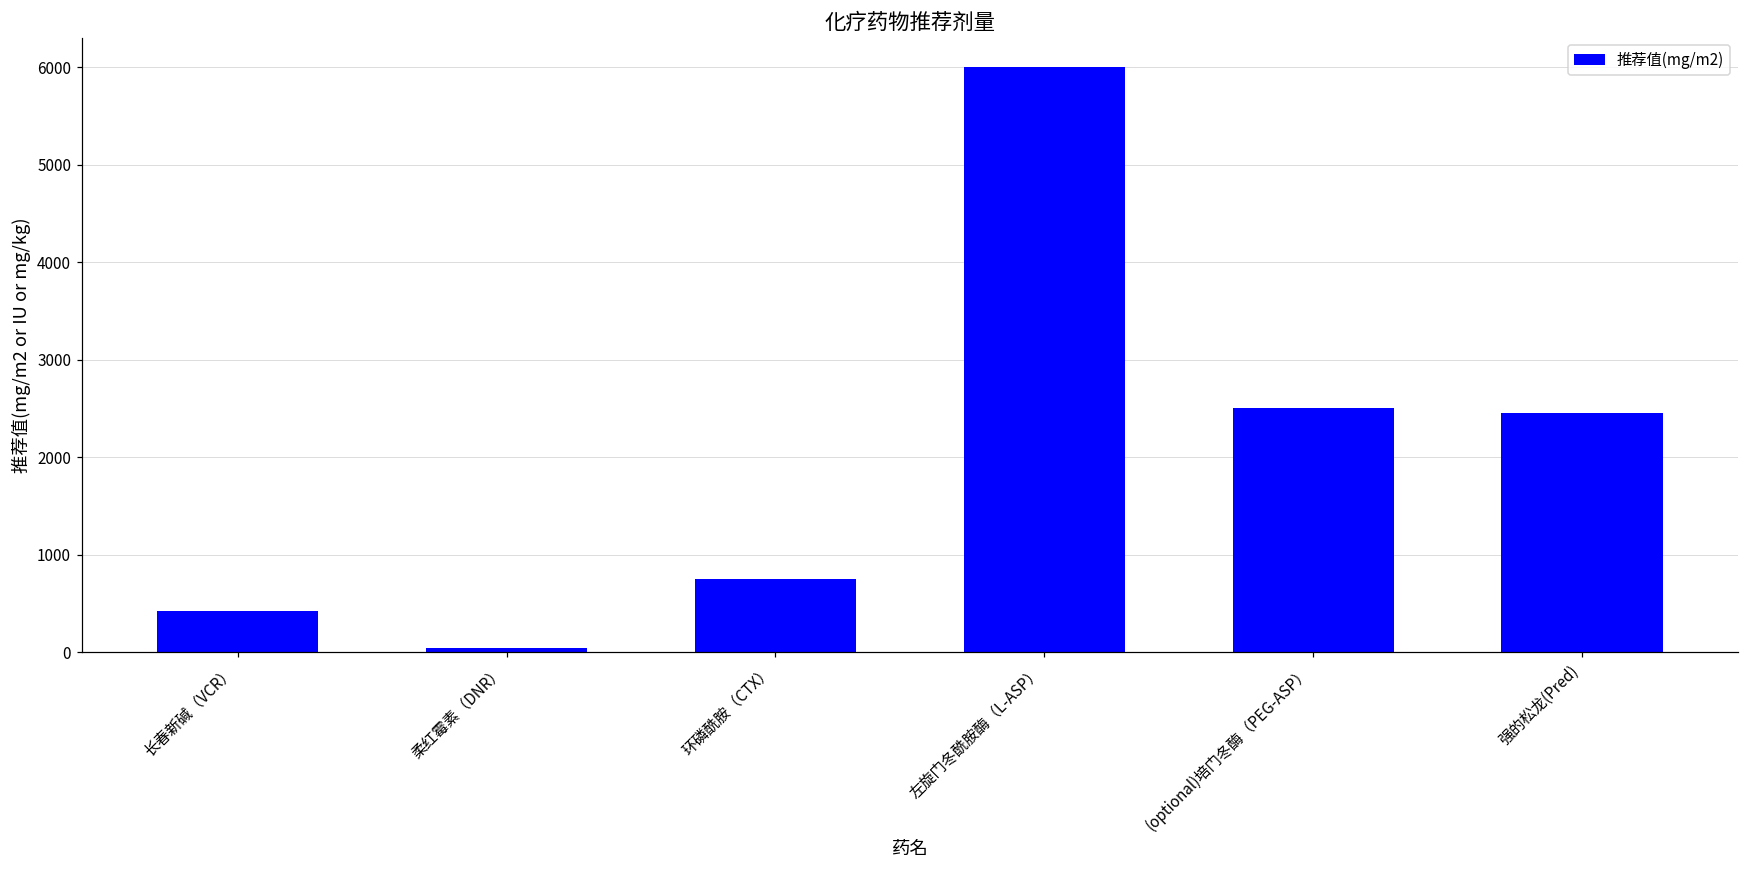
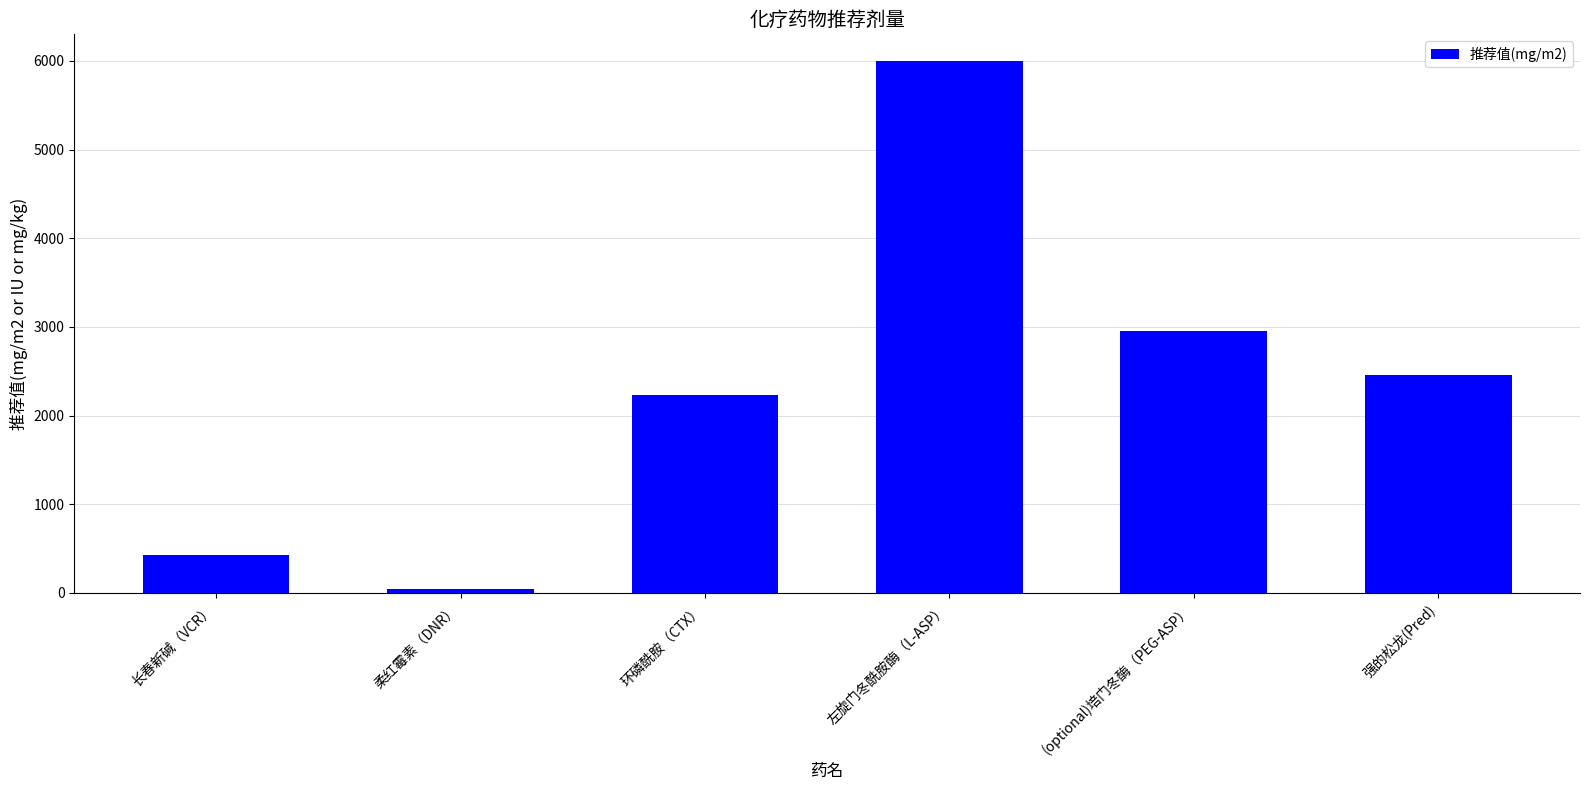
环磷酰胺（CTX）: 800 -> 2200
(optional)培门冬酶（PEG-ASP）: 2500 -> 3000
